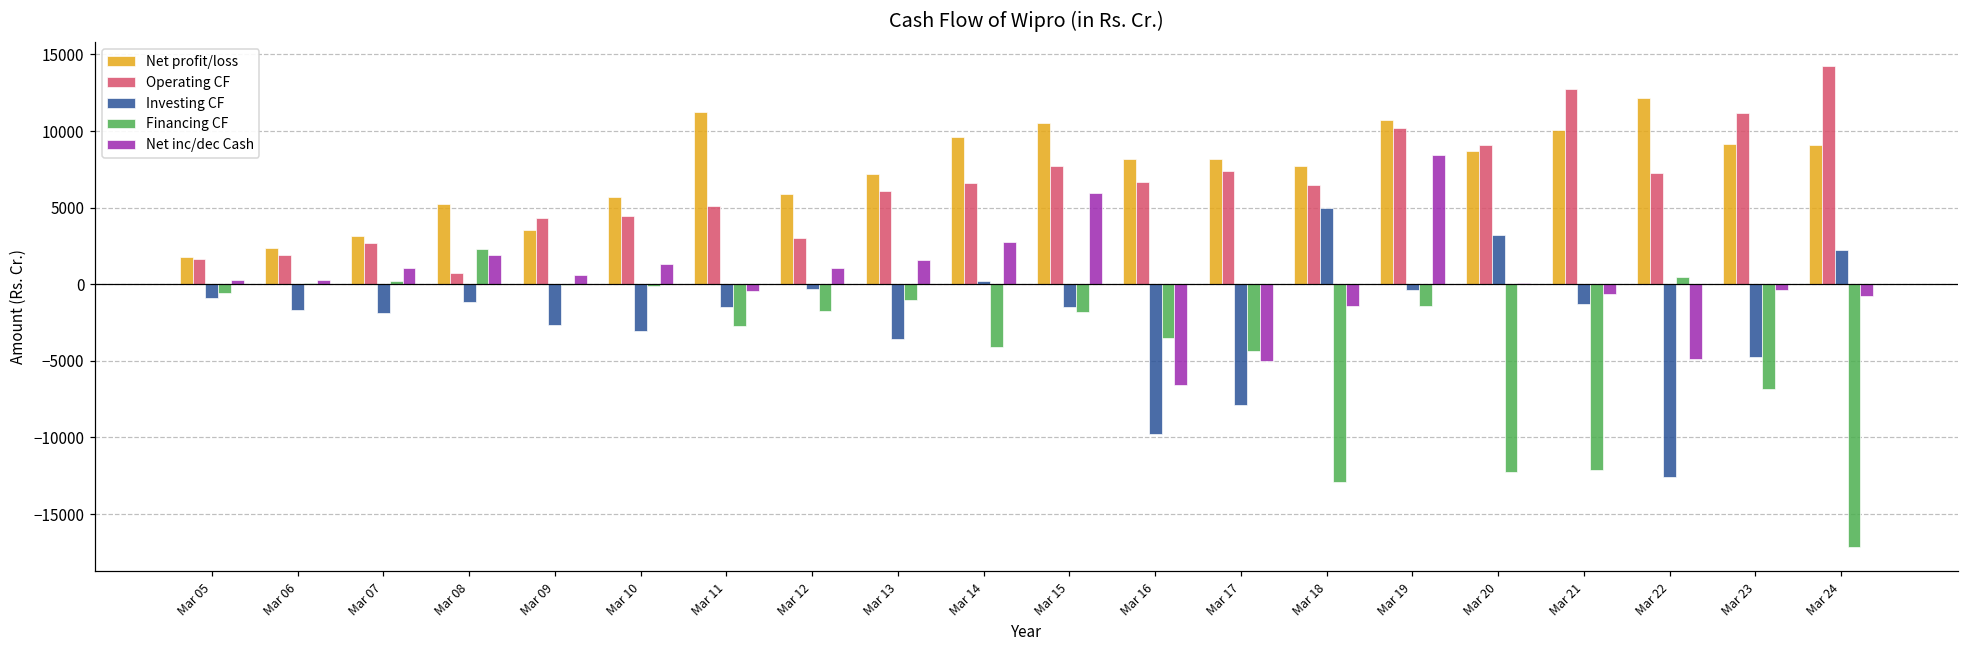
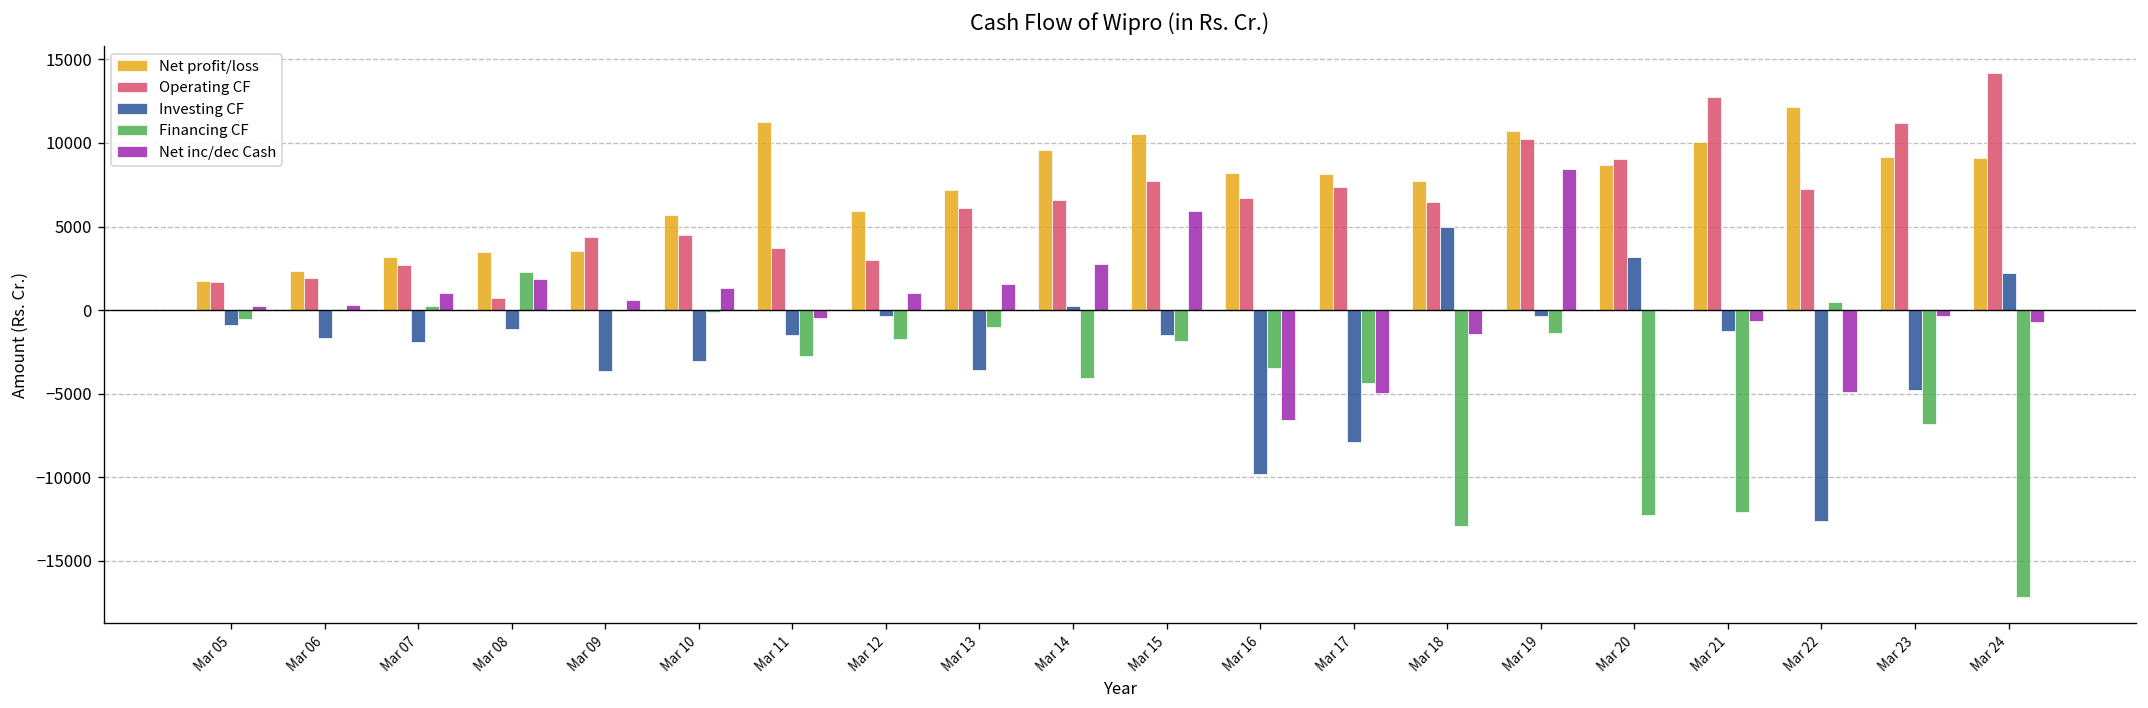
Net profit/loss, Mar 08: 5200 -> 3500
Investing CF, Mar 09: -2700 -> -3700
Operating CF, Mar 11: 5100 -> 3700
